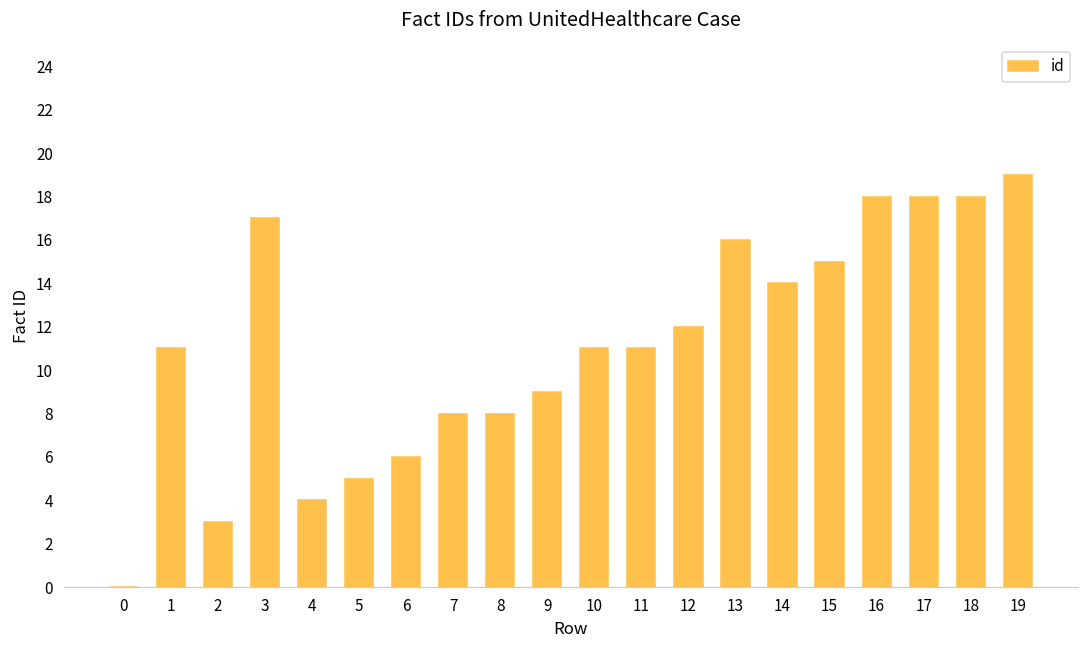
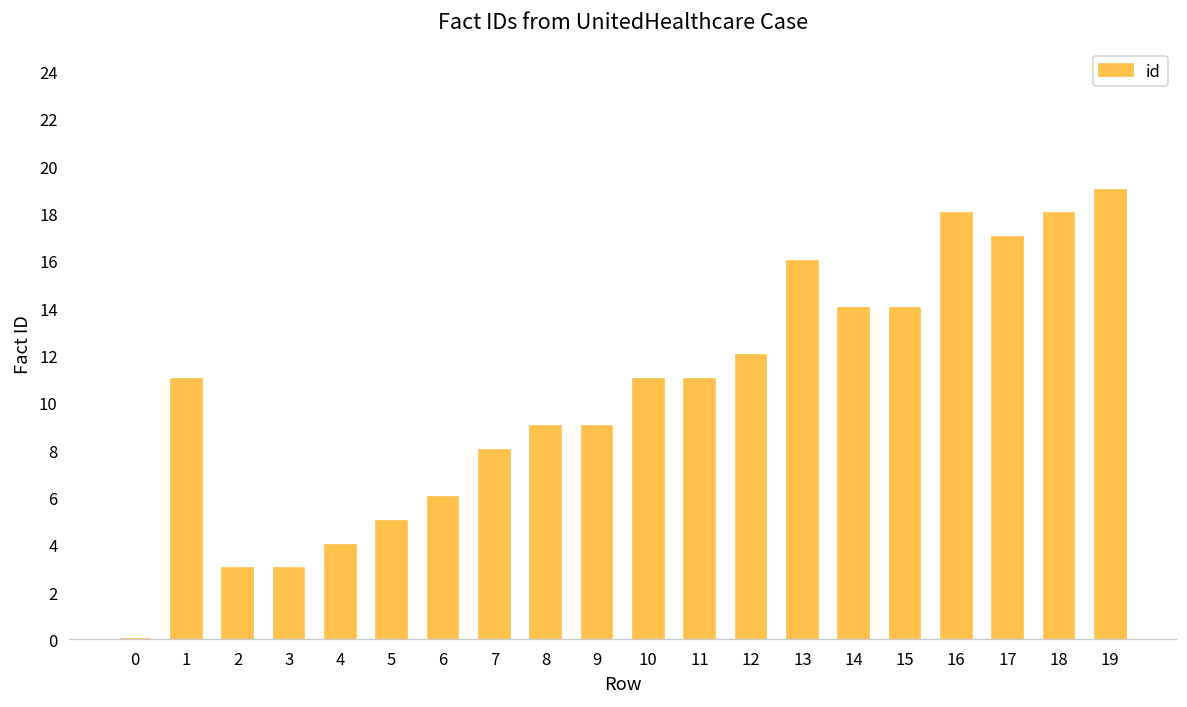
3: 17 -> 3
8: 8 -> 9
15: 15 -> 14
17: 18 -> 17
